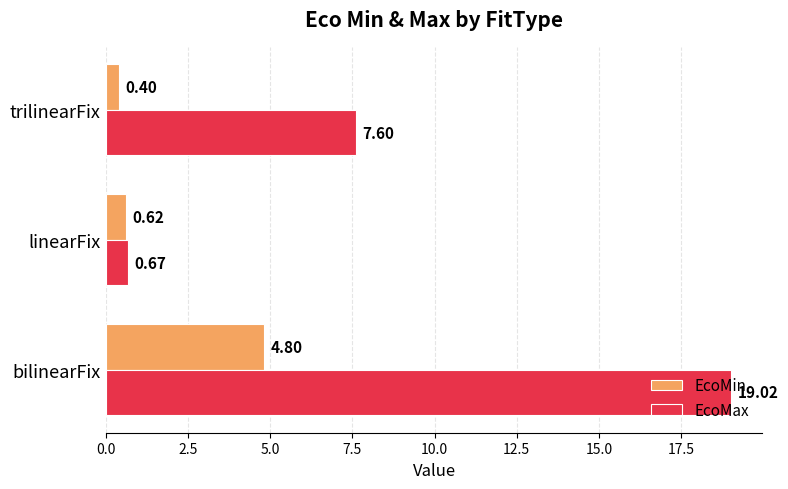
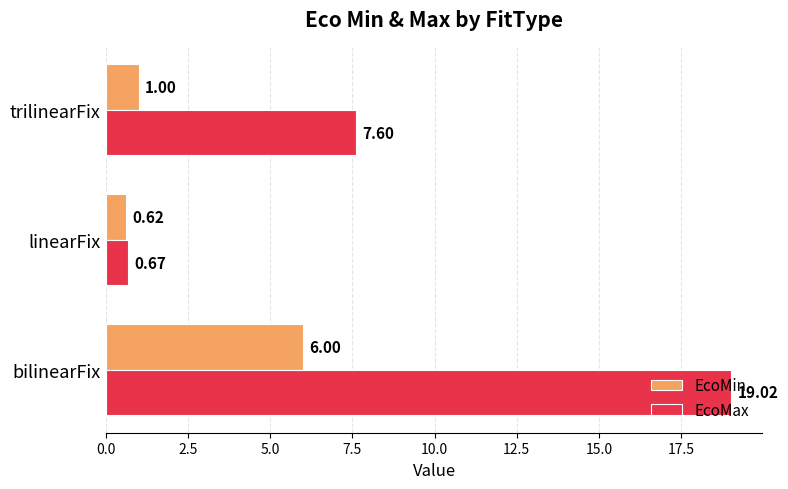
EcoMin, trilinearFix: 0.40 -> 1.00
EcoMin, bilinearFix: 4.80 -> 6.00
